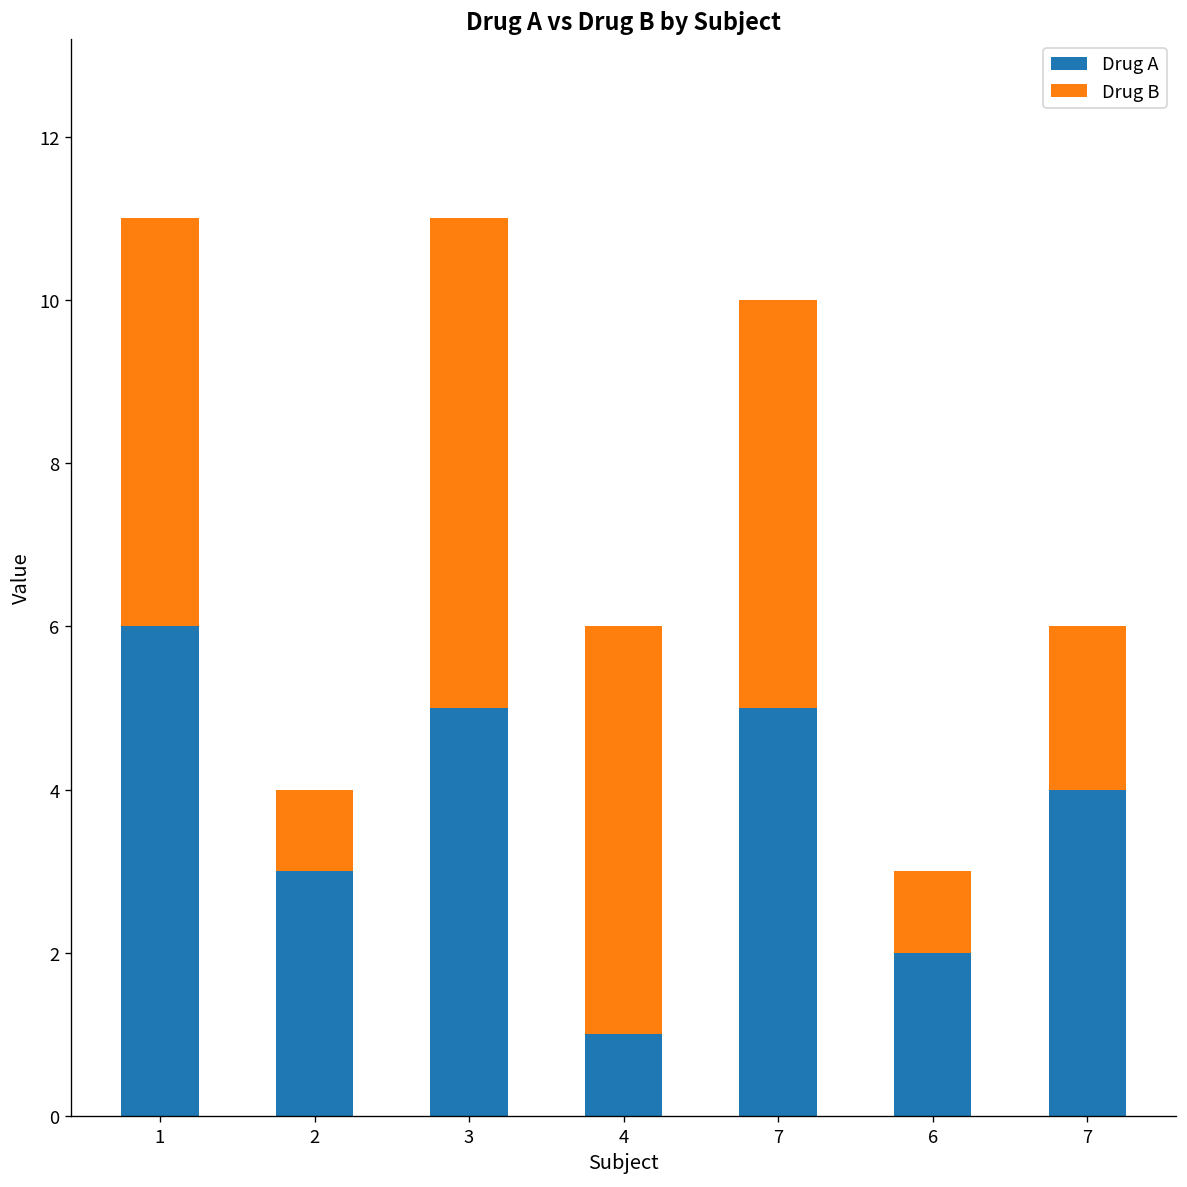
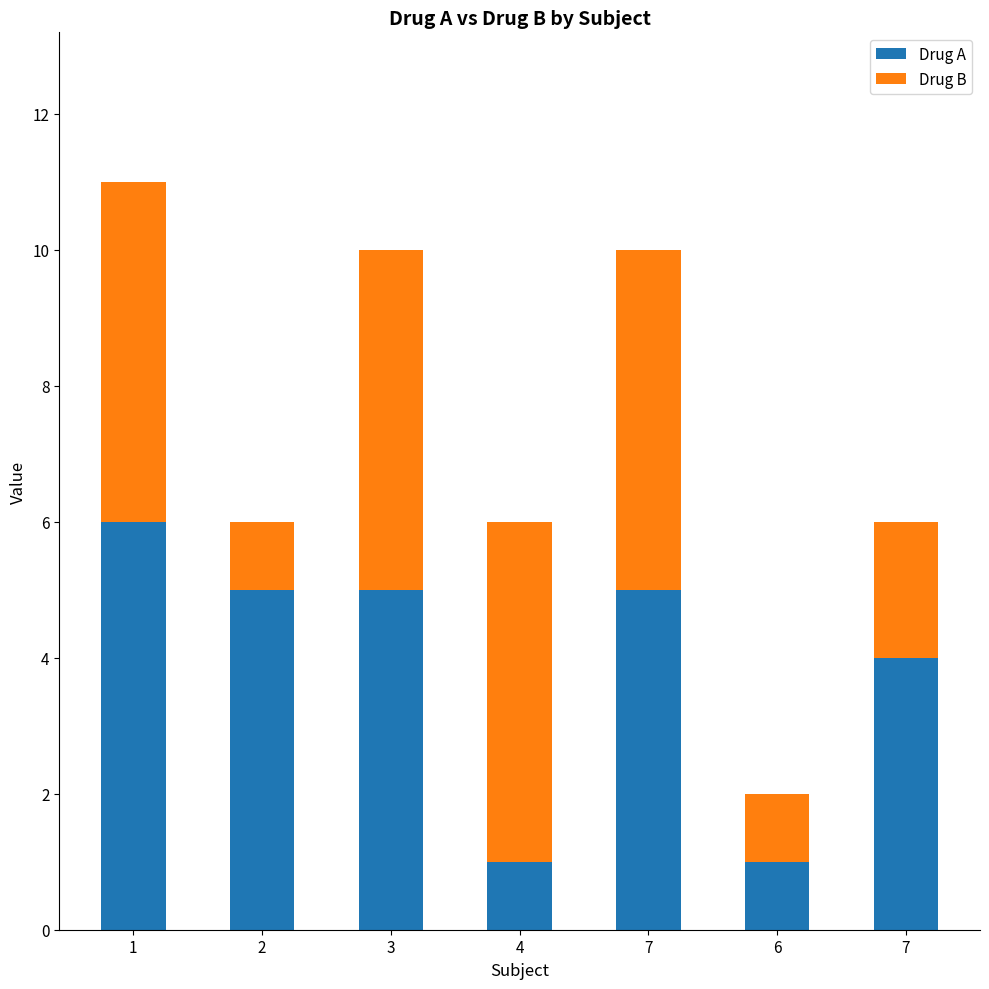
Drug A, 2: 3 -> 5
Drug B, 3: 6 -> 5
Drug A, 6: 2 -> 1
